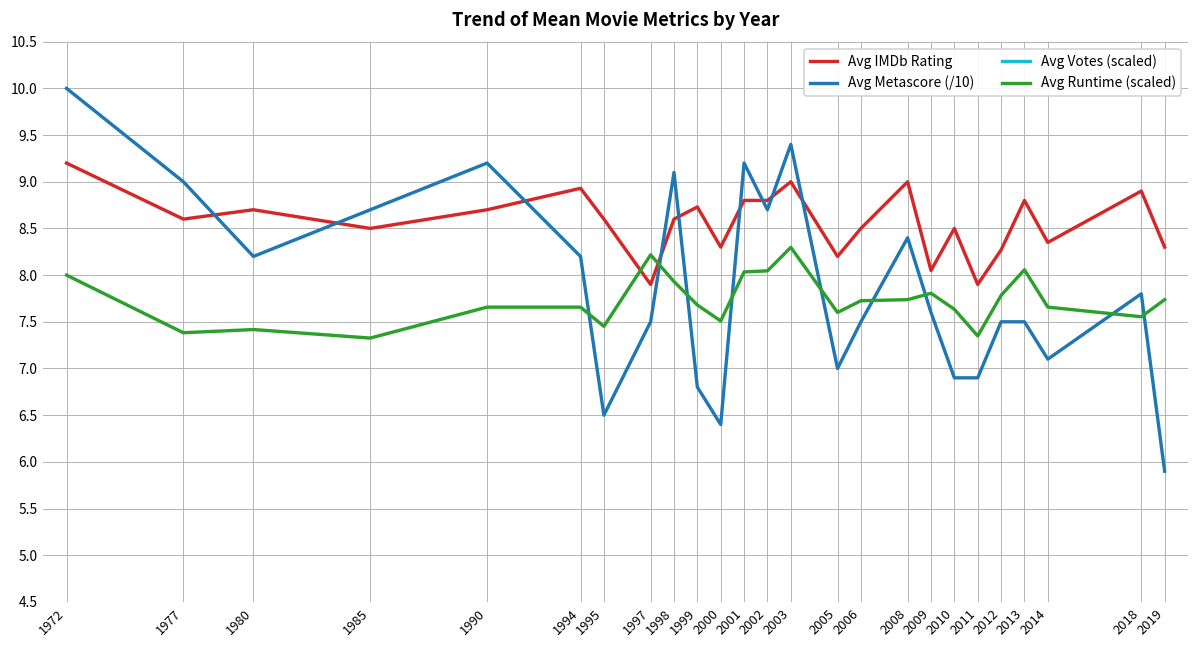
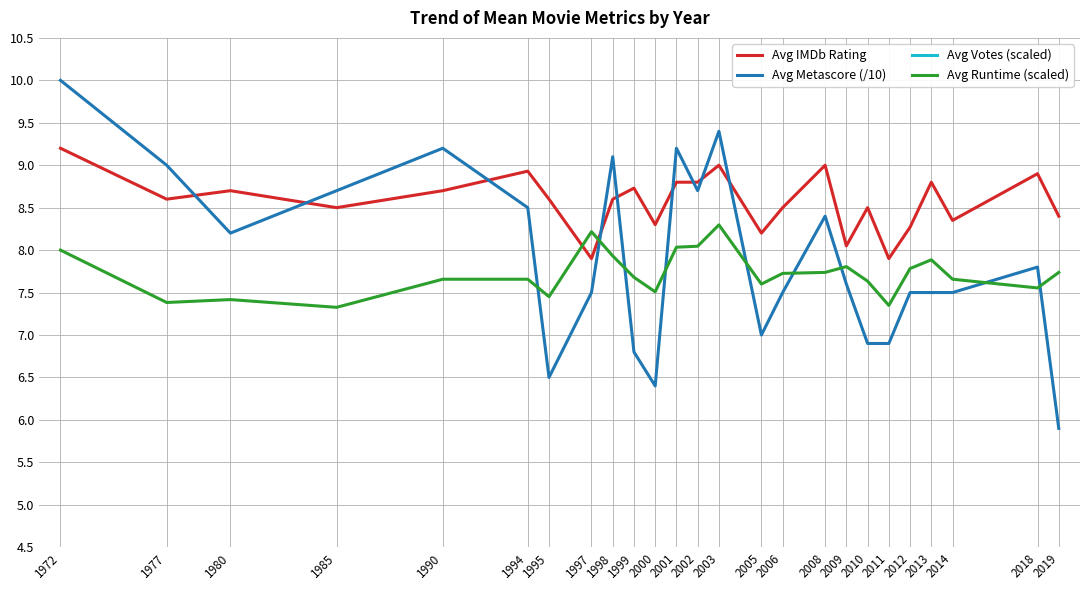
Avg Metascore (/10), 1994: 8.2 -> 8.5
Avg Runtime (scaled), 2013: 8.1 -> 7.9
Avg Metascore (/10), 2014: 7.1 -> 7.5
Avg IMDb Rating, 2019: 8.3 -> 8.4
